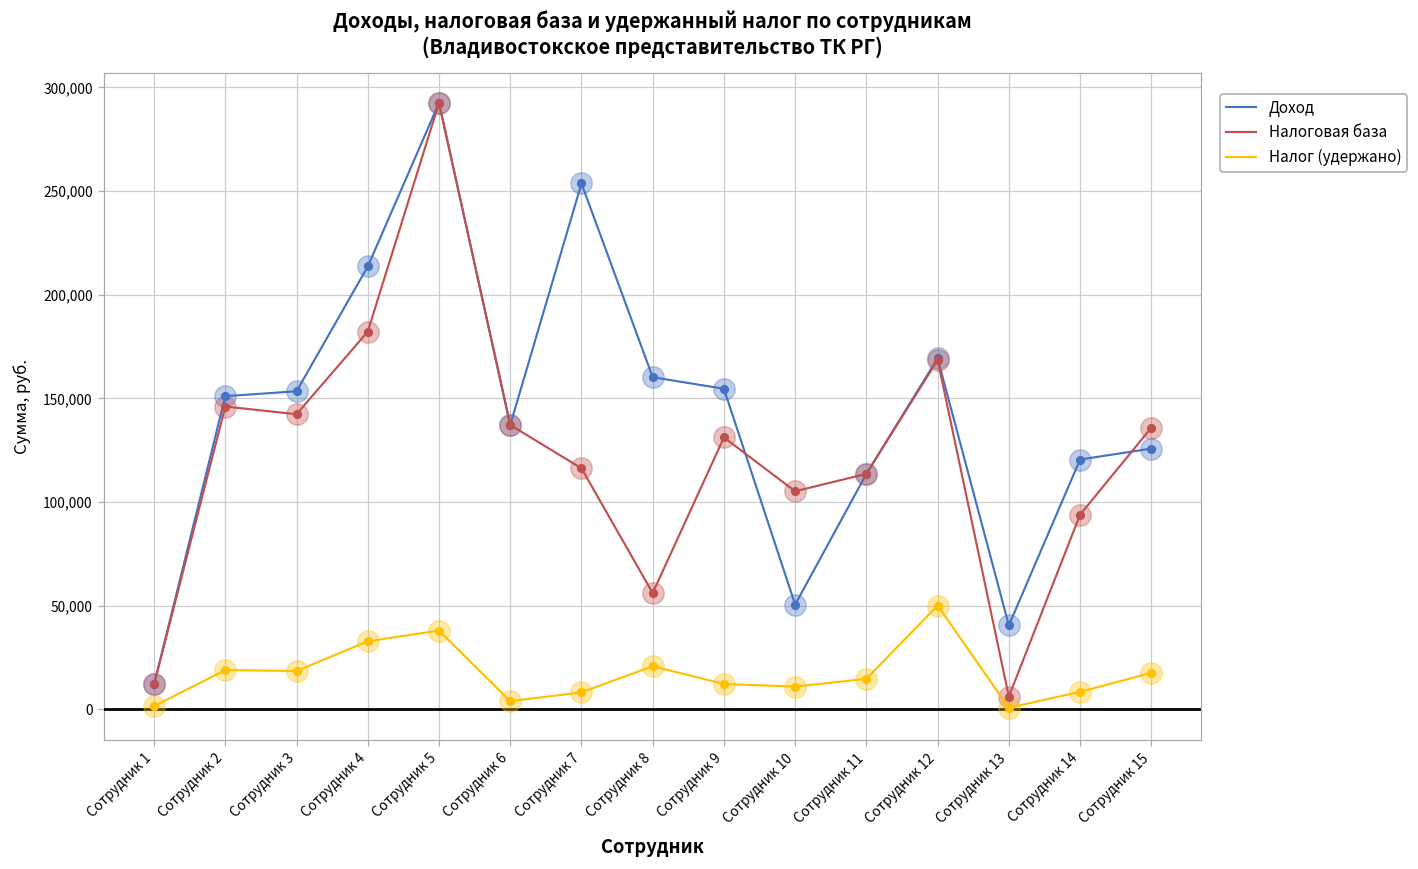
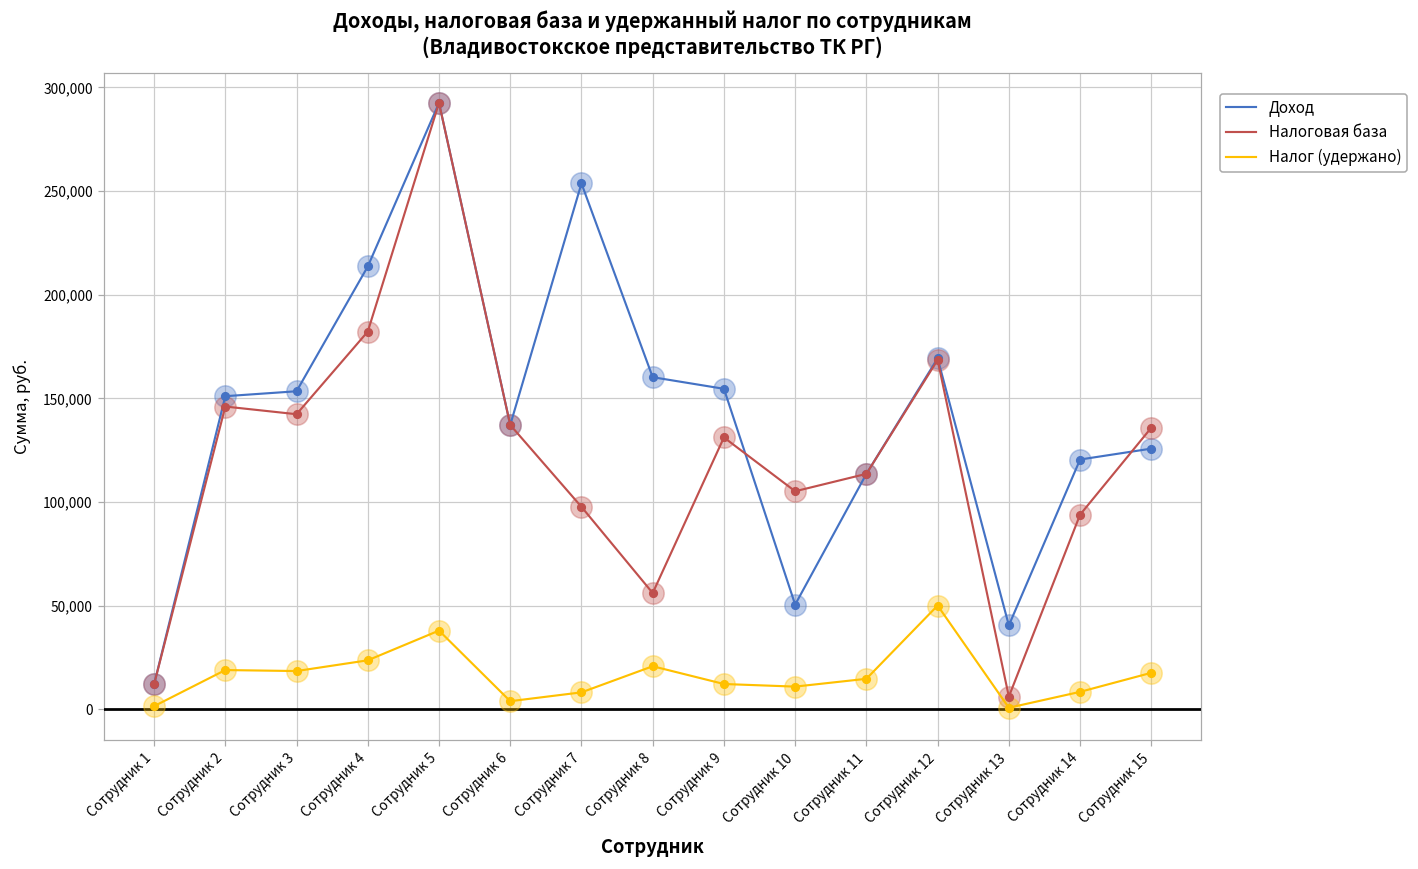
Налог (удержано), Сотрудник 4: 33,000 -> 24,000
Налоговая база, Сотрудник 7: 116,000 -> 98,000
